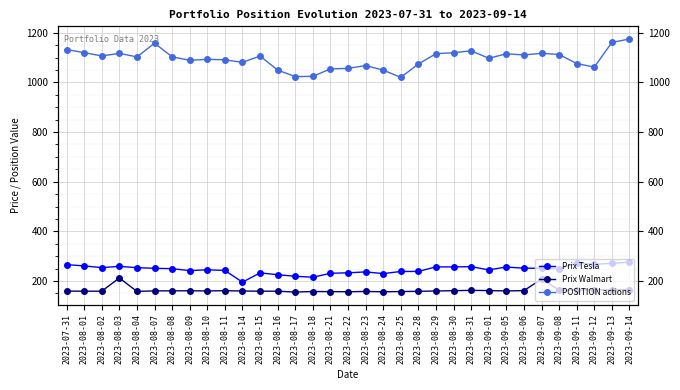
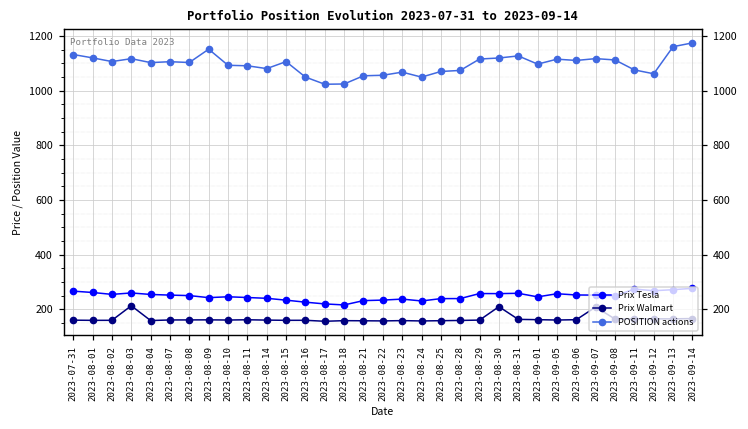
POSITION actions, 2023-08-07: 1160 -> 1110
POSITION actions, 2023-08-09: 1090 -> 1150
Prix Tesla, 2023-08-14: 200 -> 240
POSITION actions, 2023-08-25: 1020 -> 1070
Prix Walmart, 2023-08-30: 160 -> 210
